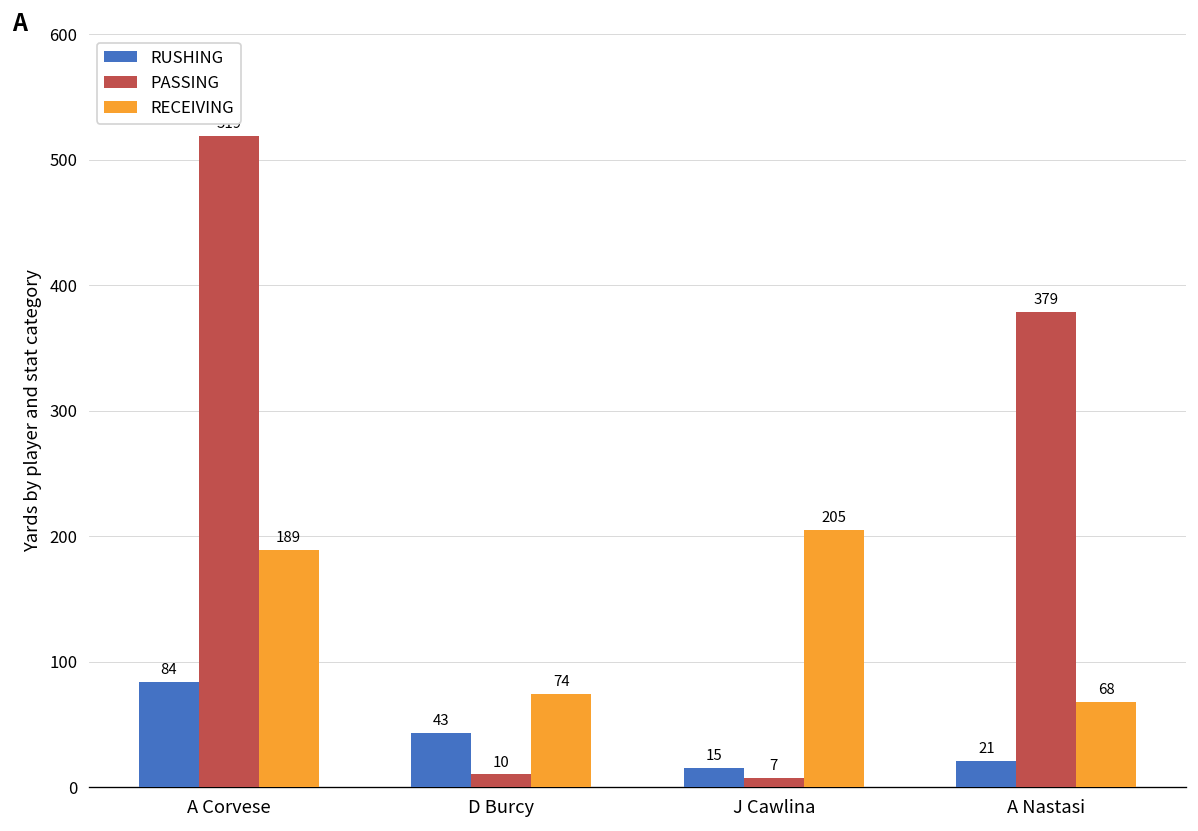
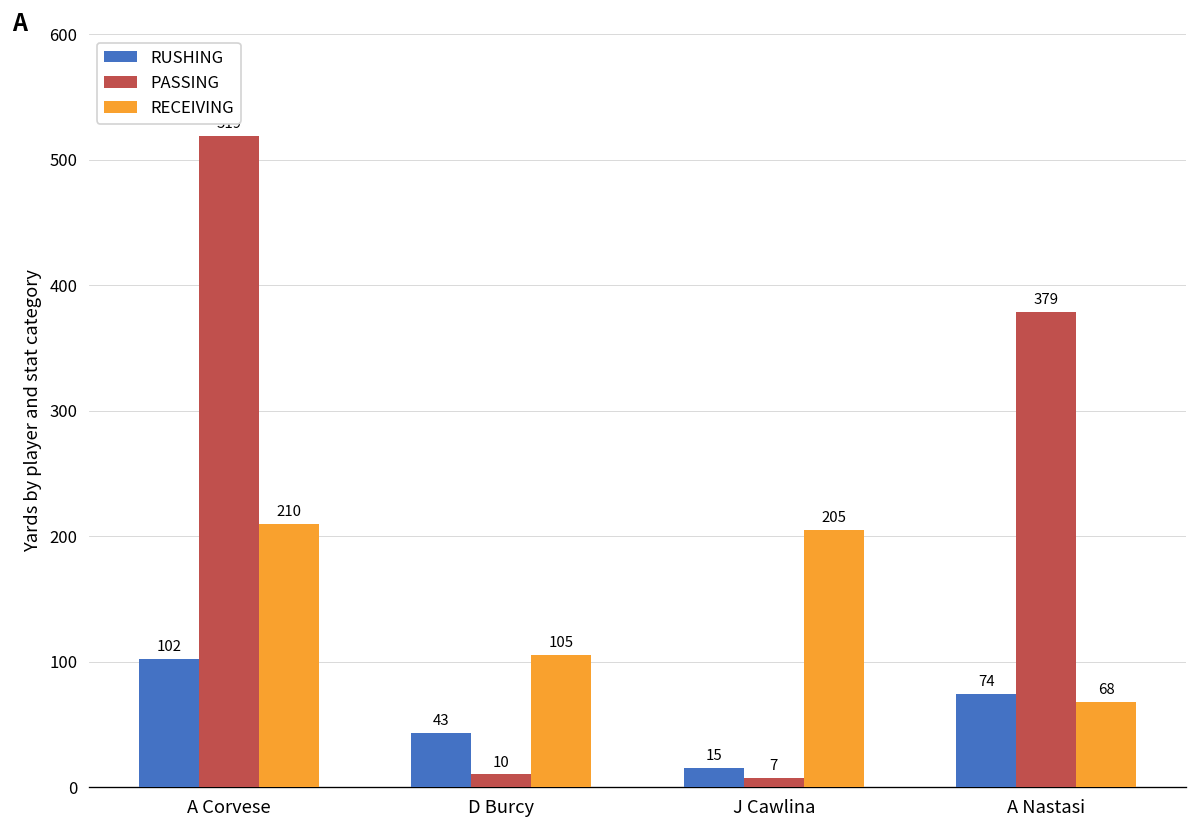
RUSHING, A Corvese: 84 -> 102
RECEIVING, A Corvese: 189 -> 210
RECEIVING, D Burcy: 74 -> 105
RUSHING, A Nastasi: 21 -> 74
